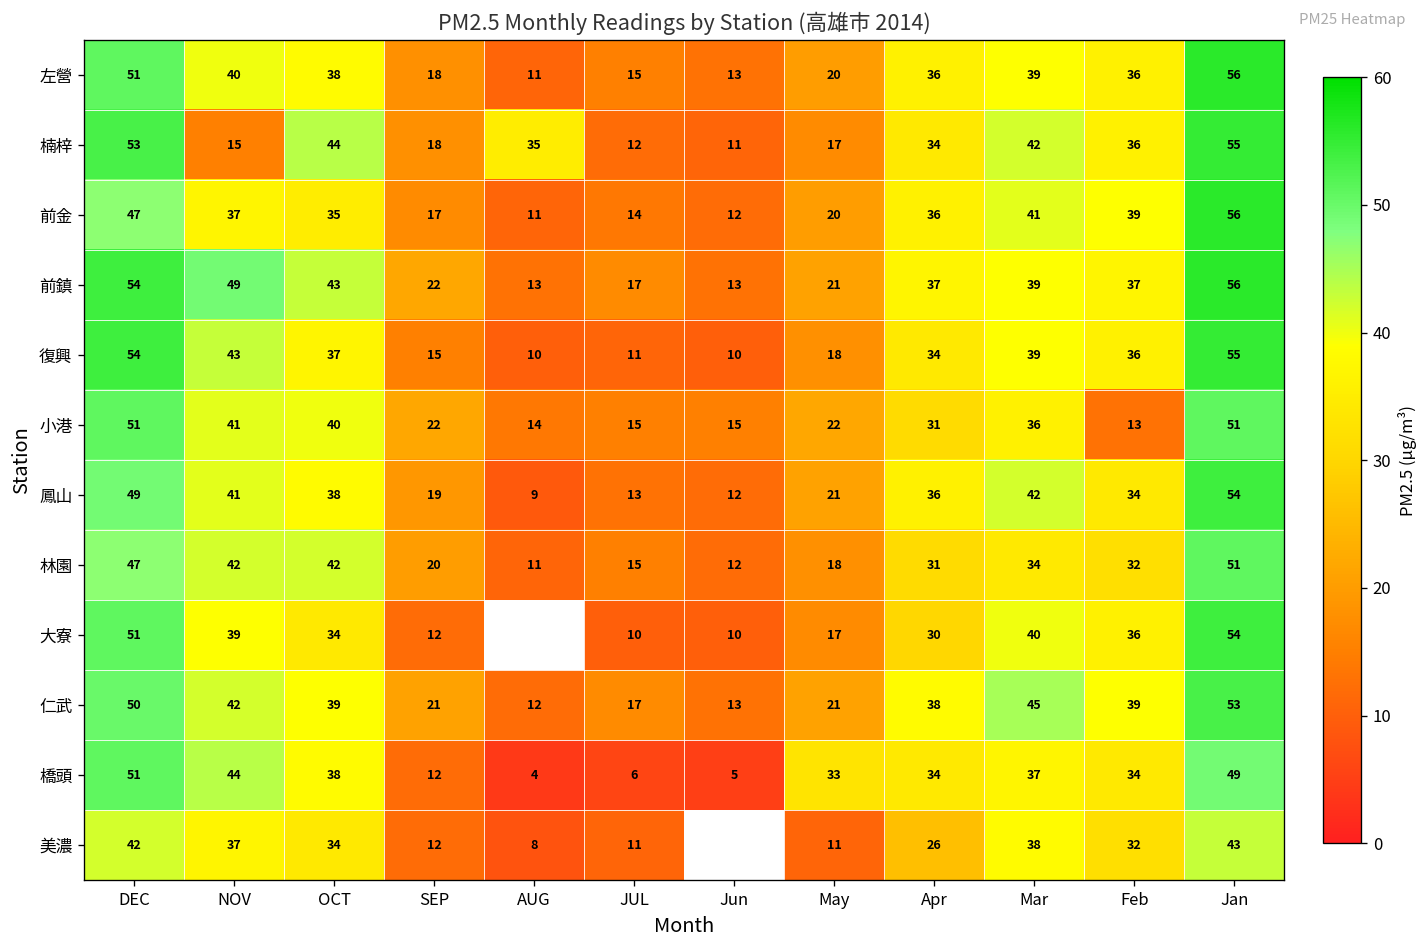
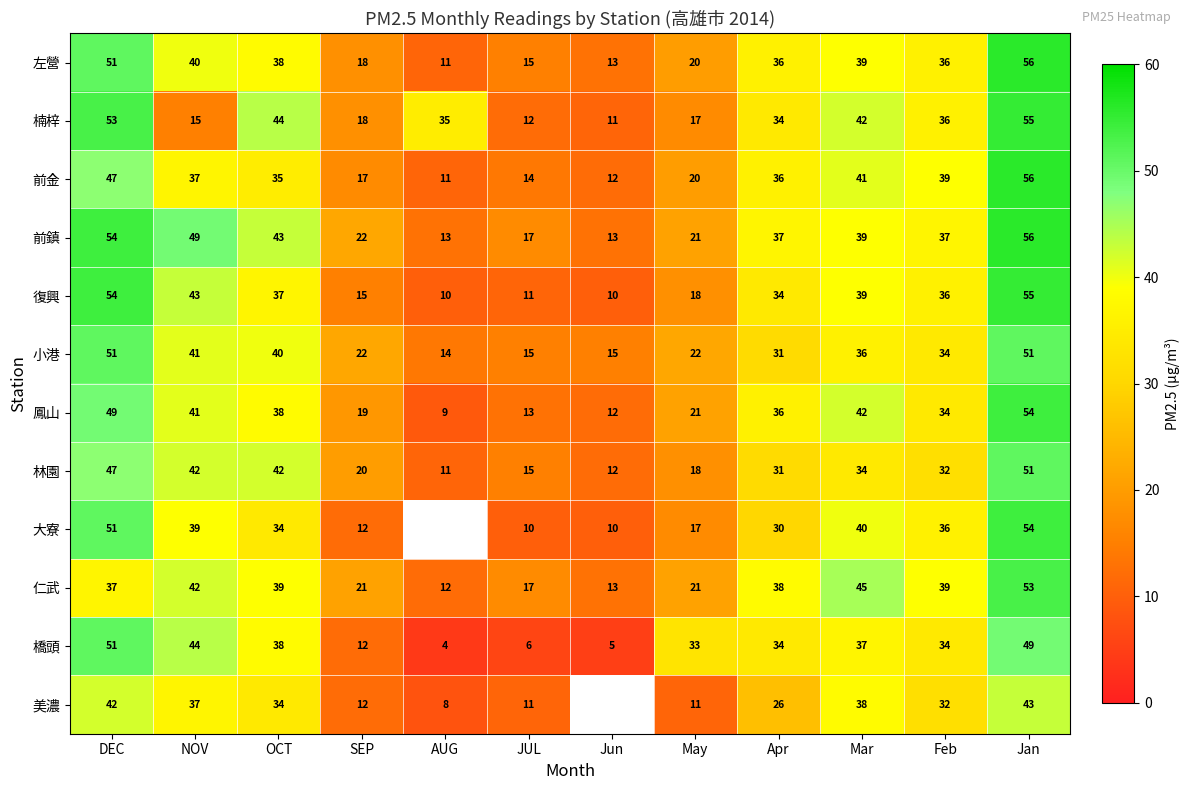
小港, Feb: 13 -> 34
仁武, DEC: 50 -> 37
